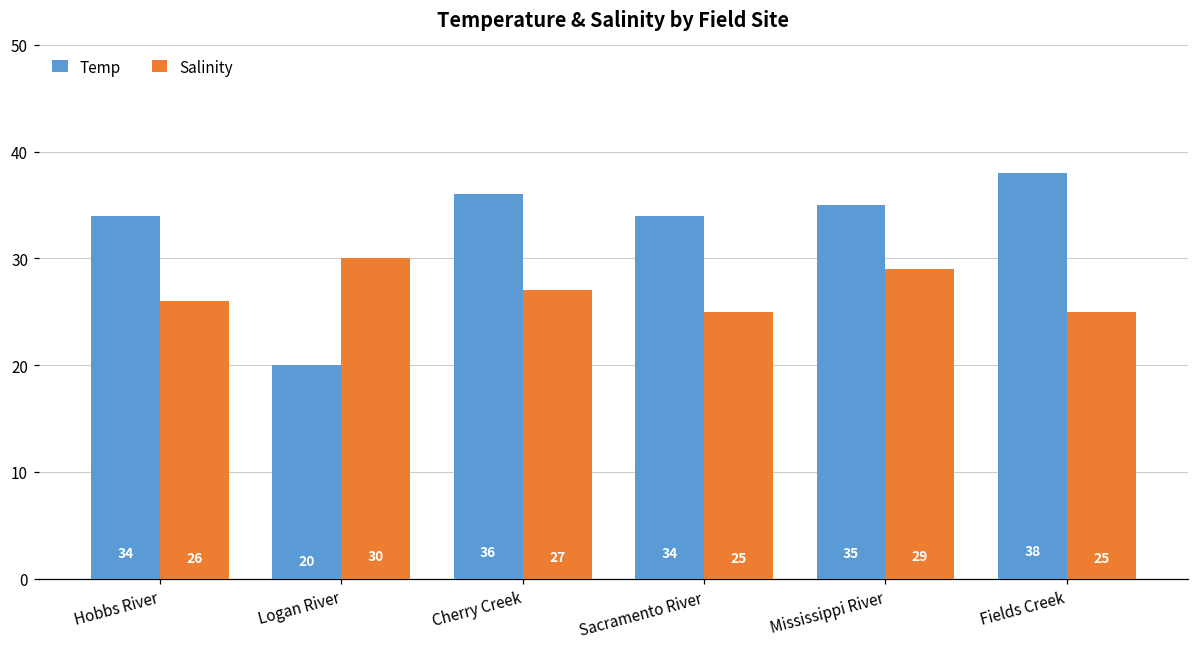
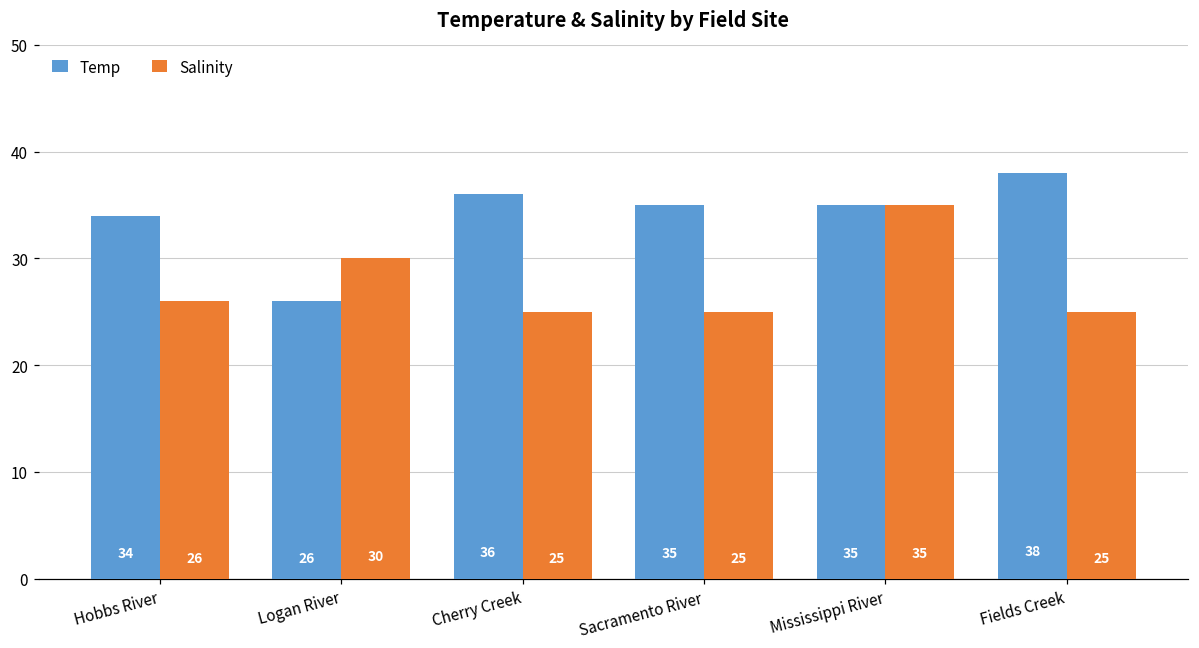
Temp, Logan River: 20 -> 26
Salinity, Cherry Creek: 27 -> 25
Temp, Sacramento River: 34 -> 35
Salinity, Mississippi River: 29 -> 35
